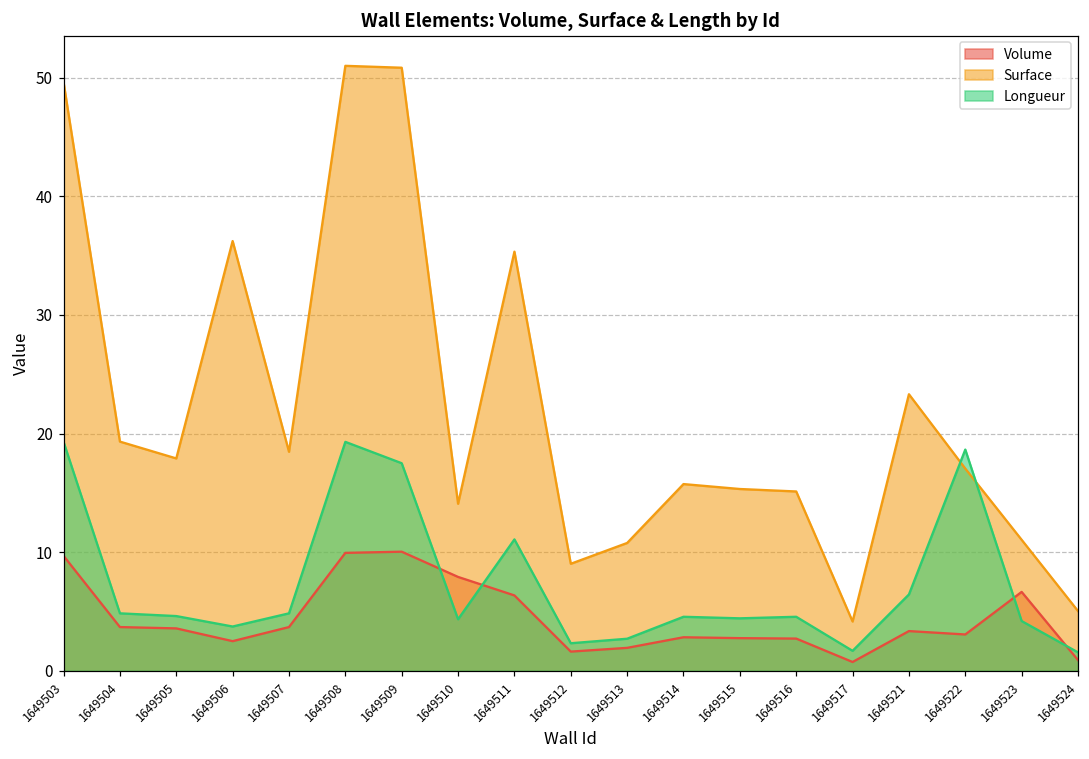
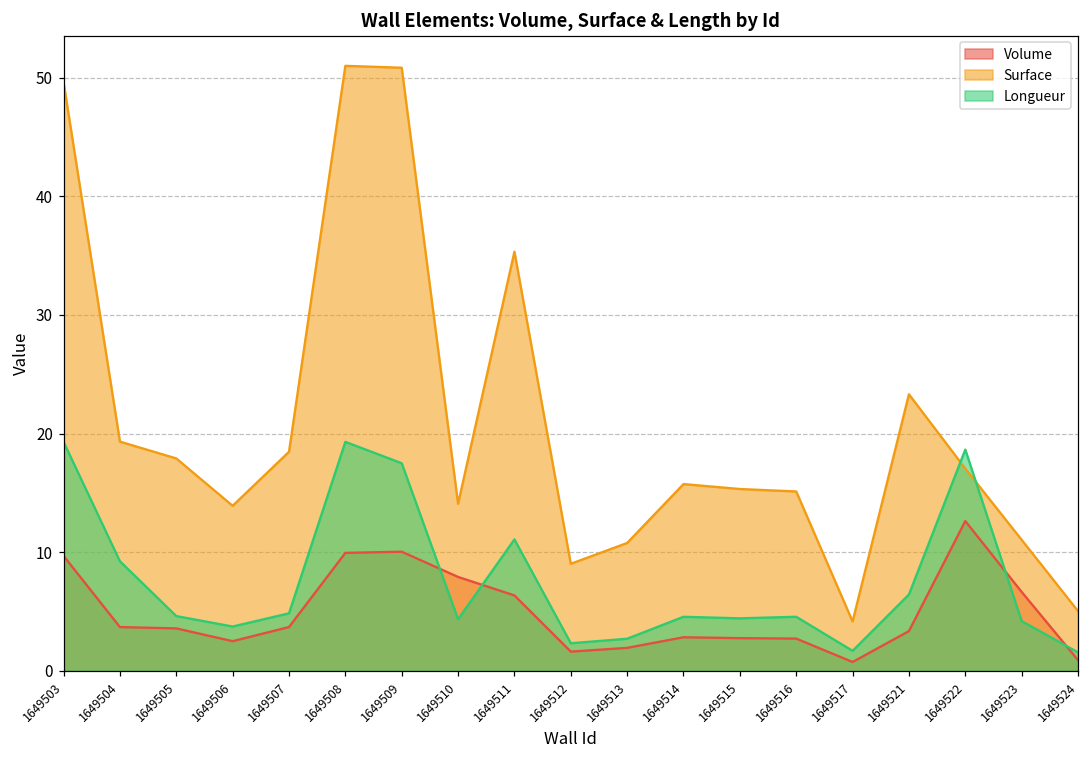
Longueur, 1649504: 4.9 -> 9.2
Surface, 1649506: 36.2 -> 13.9
Volume, 1649522: 3.1 -> 12.6
